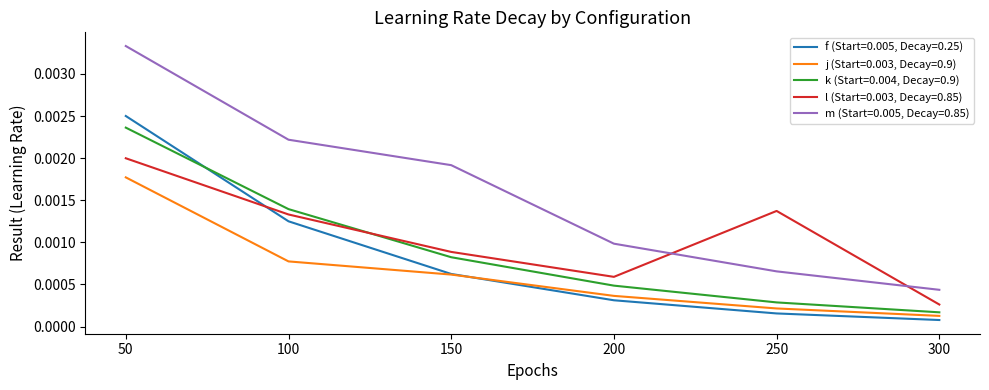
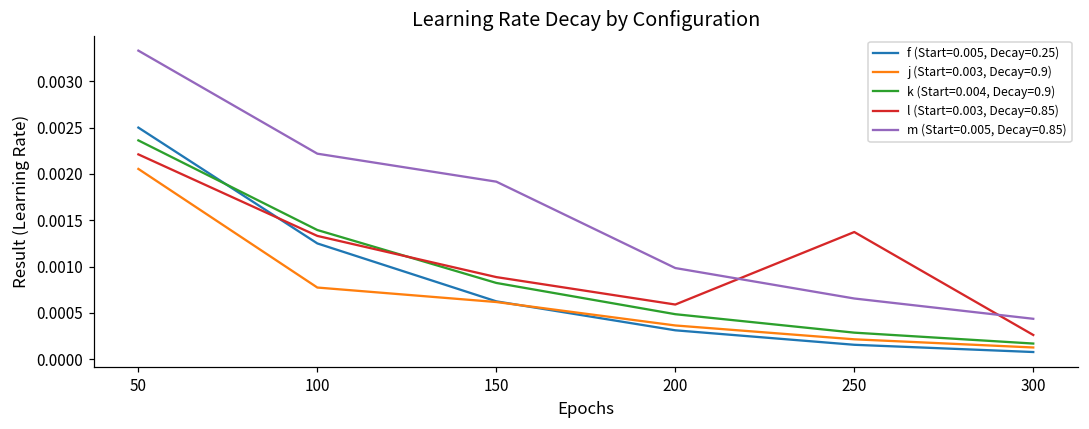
j (Start=0.003, Decay=0.9), 50: 0.0018 -> 0.0021
l (Start=0.003, Decay=0.85), 50: 0.0020 -> 0.0022
